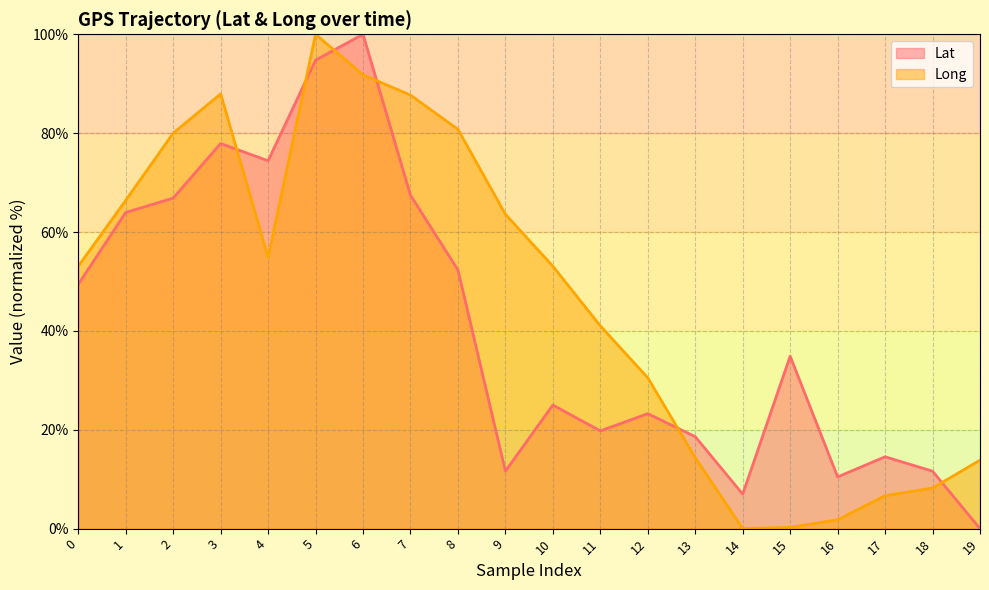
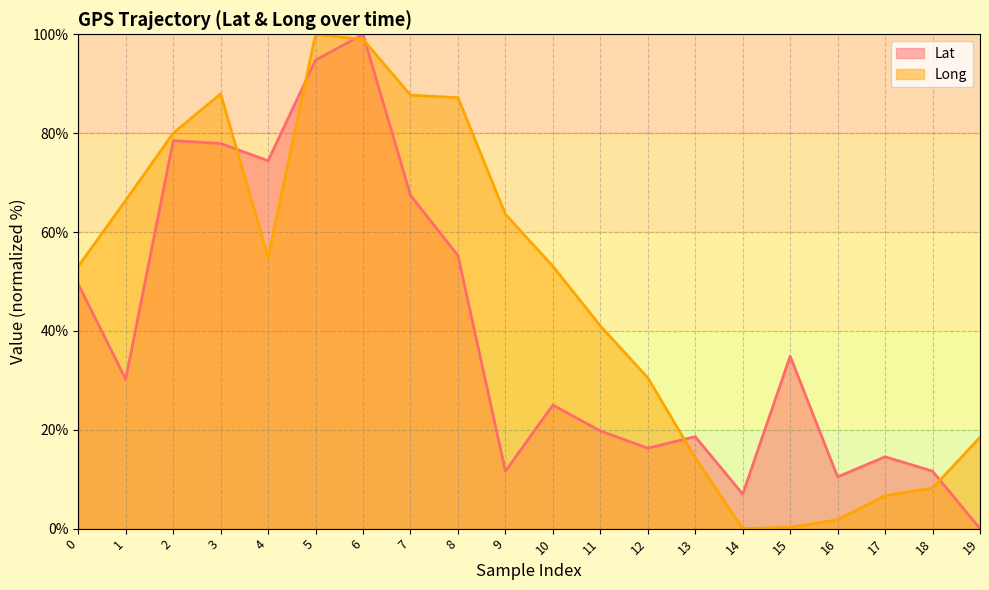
Lat, 1: 64% -> 30%
Lat, 2: 67% -> 78%
Long, 6: 92% -> 99%
Lat, 8: 52% -> 55%
Long, 8: 81% -> 87%
Lat, 12: 23% -> 16%
Long, 19: 14% -> 18%
